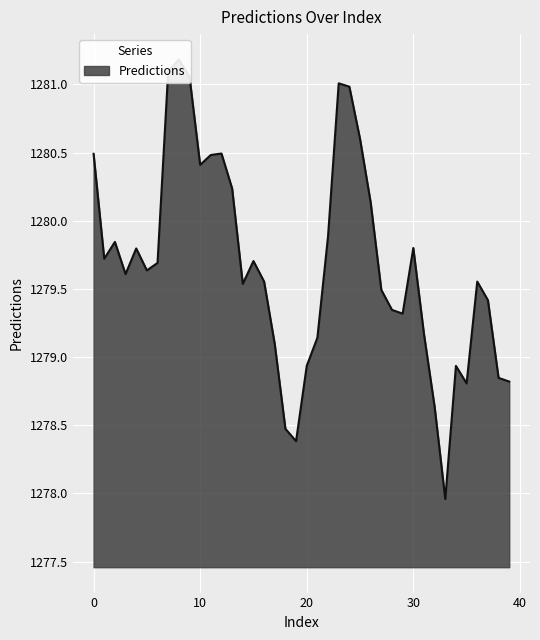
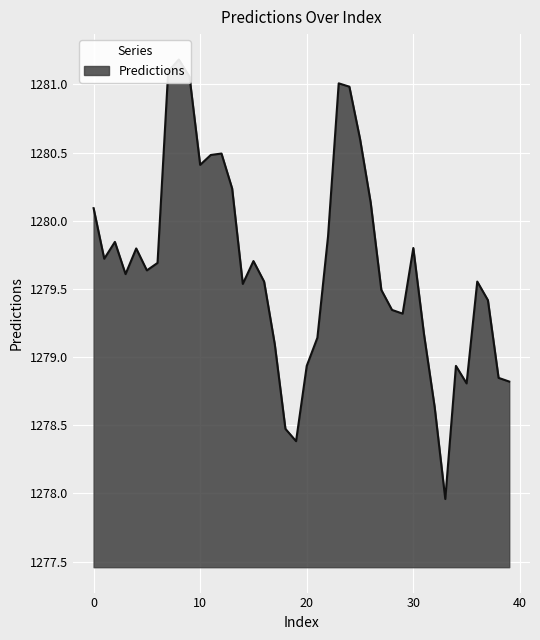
0: 1280.49 -> 1280.09
